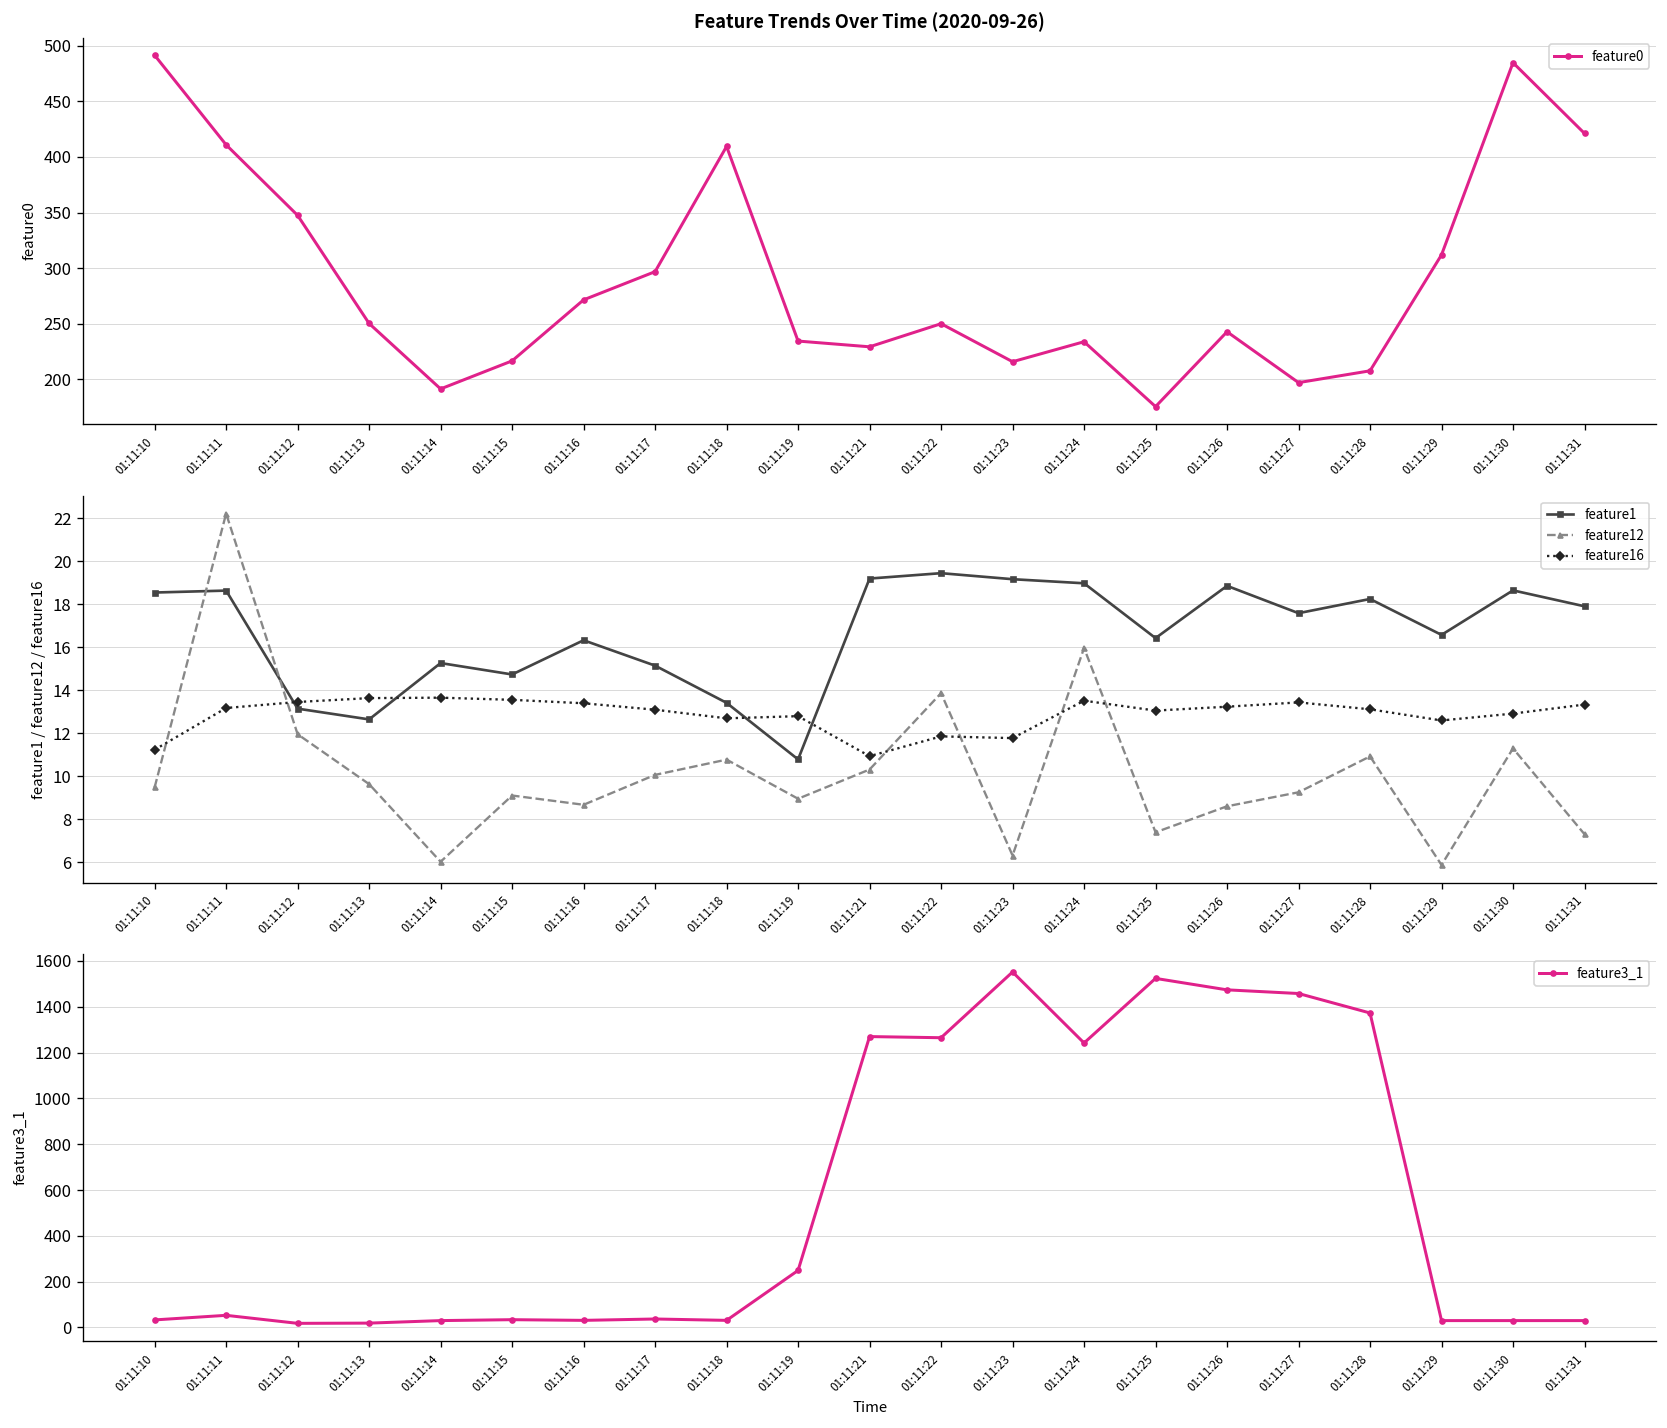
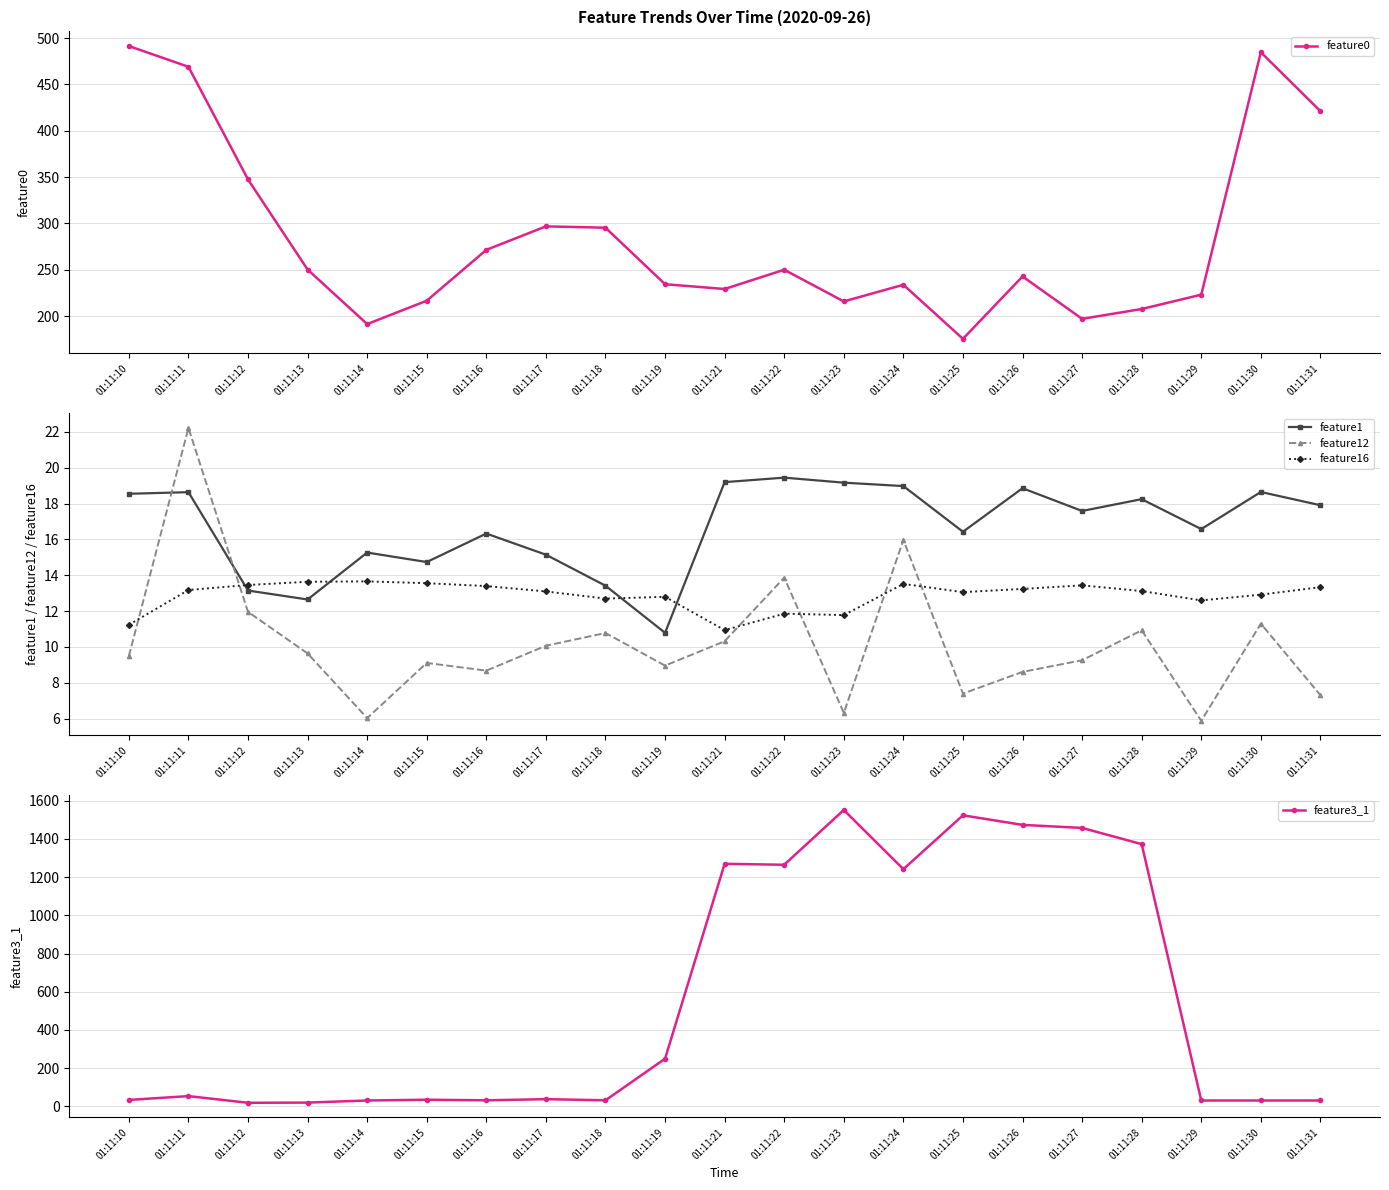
Feature Trends Over Time (2020-09-26), 01:11:11: 410 -> 470
Feature Trends Over Time (2020-09-26), 01:11:18: 410 -> 300
Feature Trends Over Time (2020-09-26), 01:11:29: 310 -> 220
